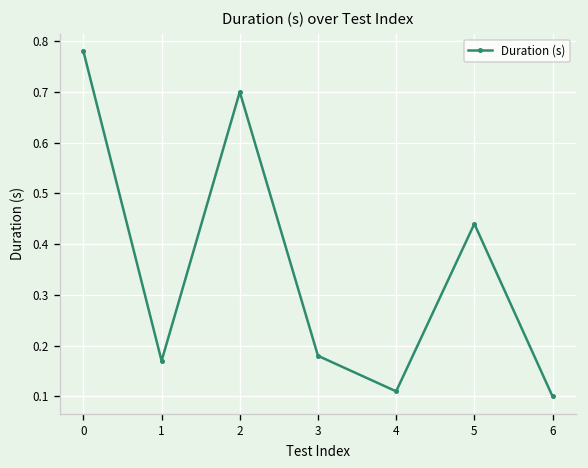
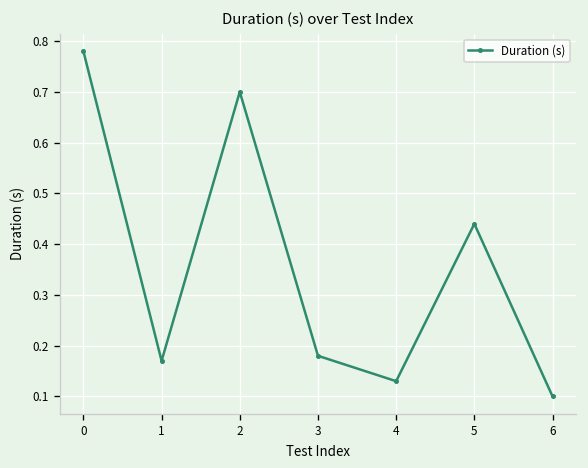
4: 0.11 -> 0.13
